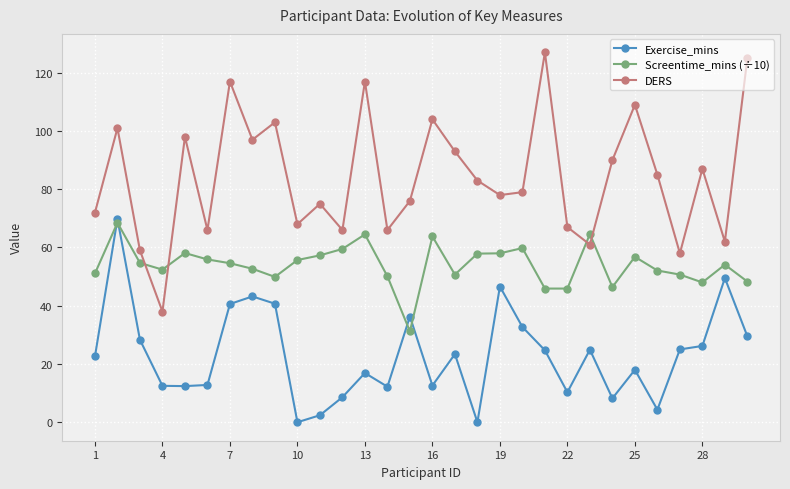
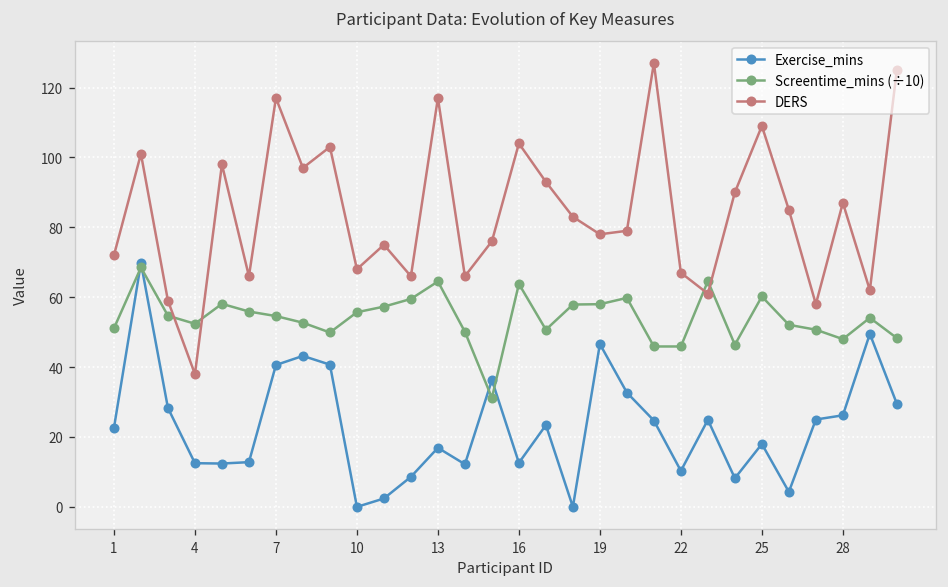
Screentime_mins (÷10), 25: 57 -> 60
